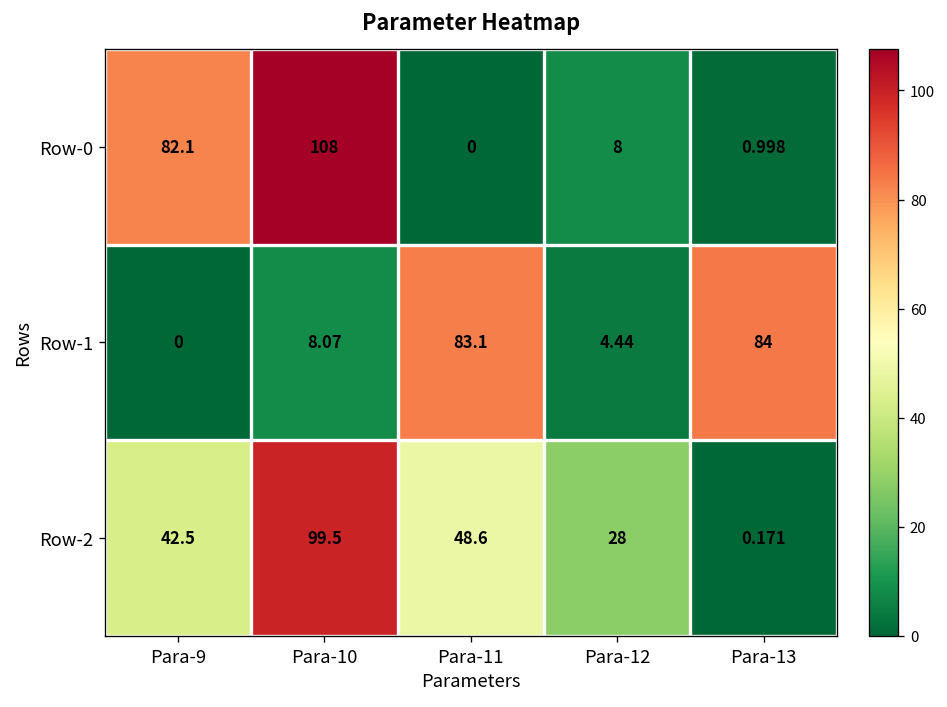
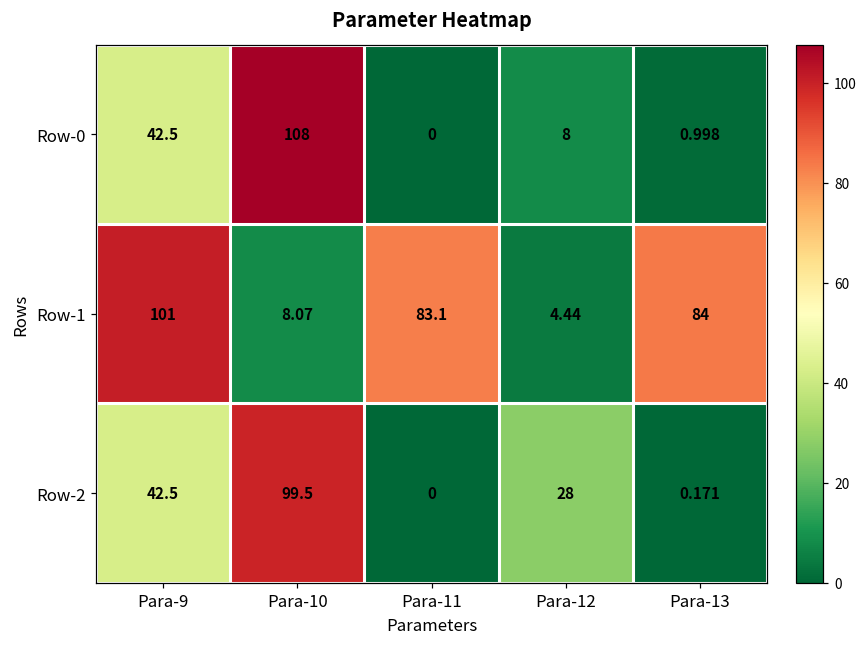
Row-0, Para-9: 82.1 -> 42.5
Row-1, Para-9: 0 -> 101
Row-2, Para-11: 48.6 -> 0
